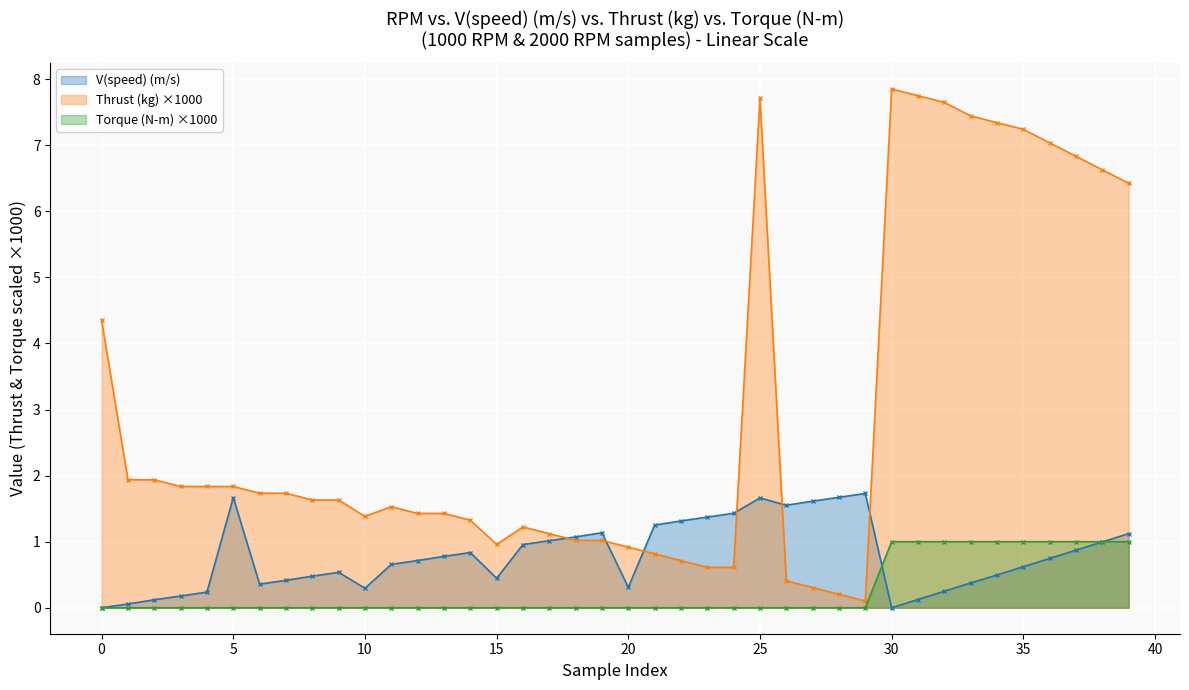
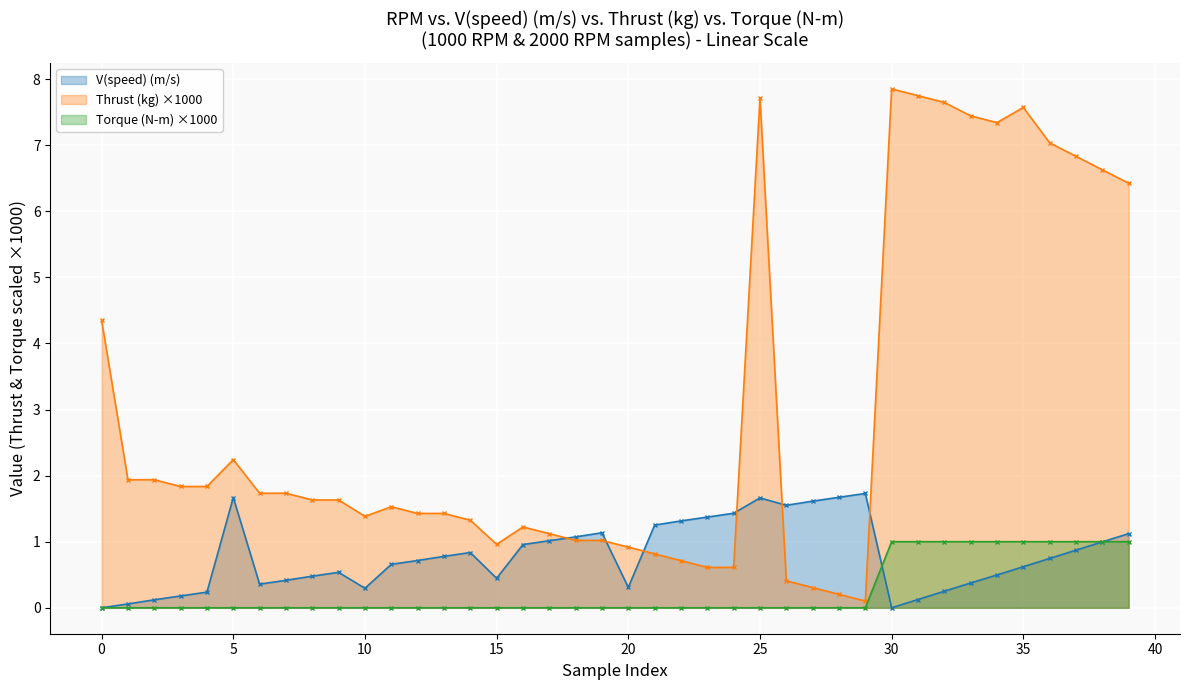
Thrust (kg) ×1000, 5: 1.8 -> 2.2
Thrust (kg) ×1000, 35: 7.2 -> 7.6
